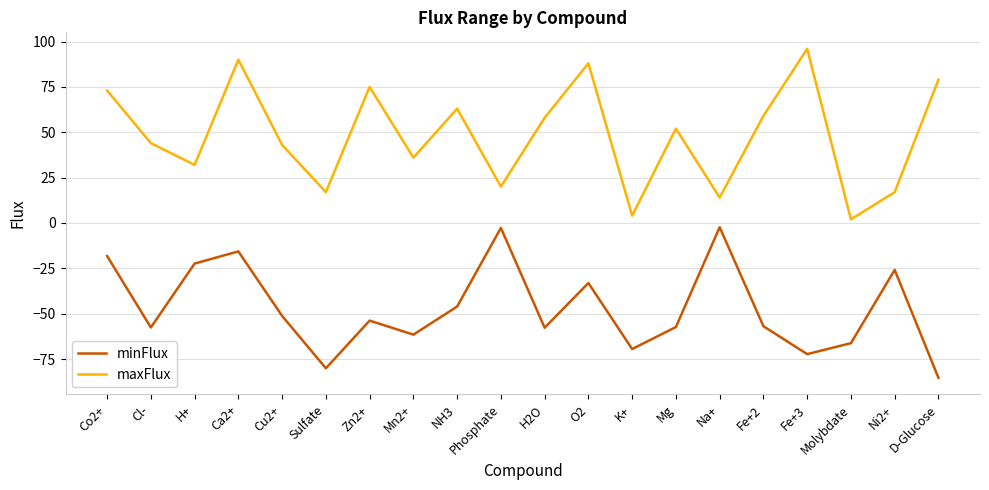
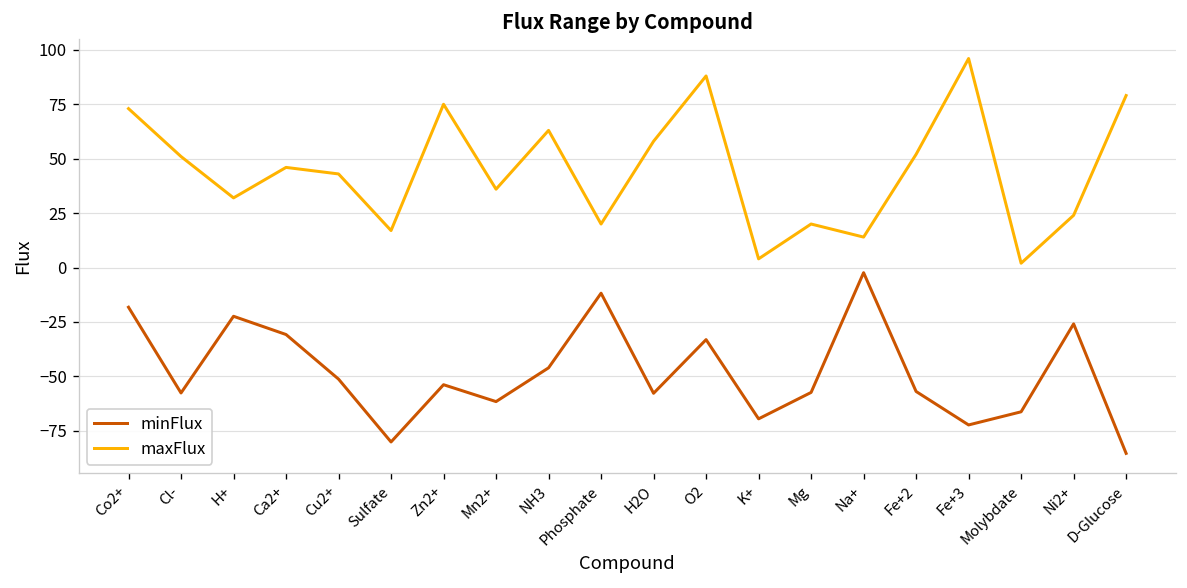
maxFlux, Cl-: 44 -> 51
minFlux, Ca2+: -16 -> -31
maxFlux, Ca2+: 90 -> 46
minFlux, Phosphate: -3 -> -12
maxFlux, Mg: 52 -> 20
maxFlux, Fe+2: 59 -> 52
maxFlux, Ni2+: 17 -> 24
